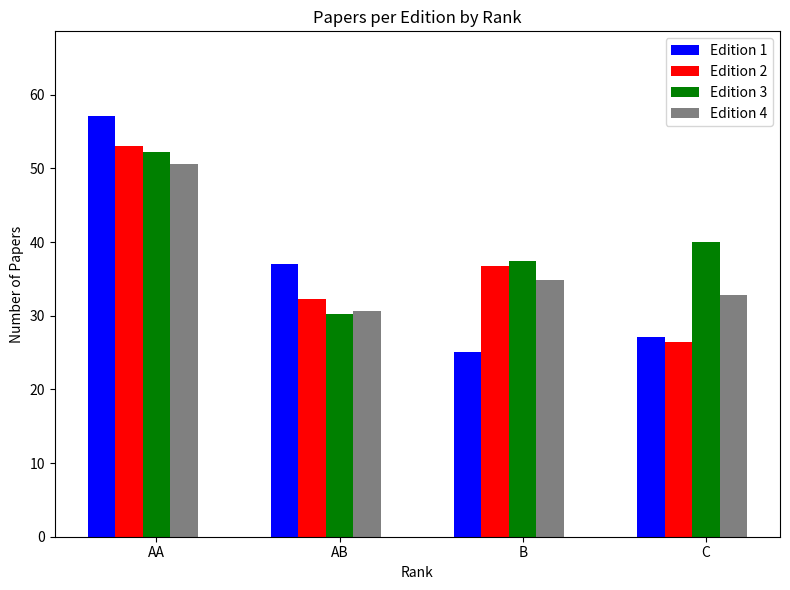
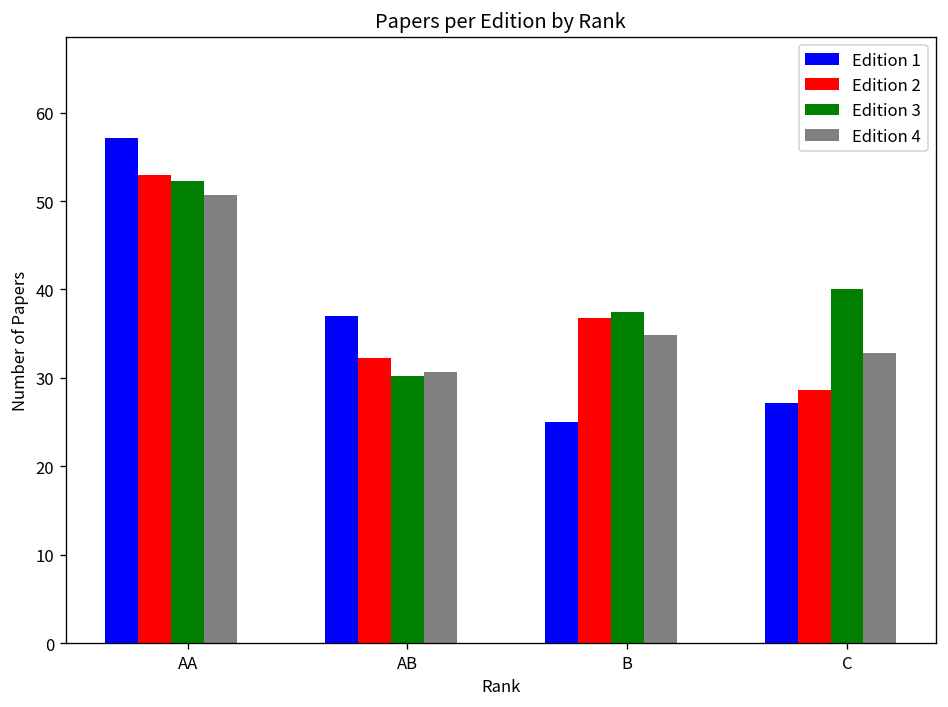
Edition 2, C: 26 -> 29
